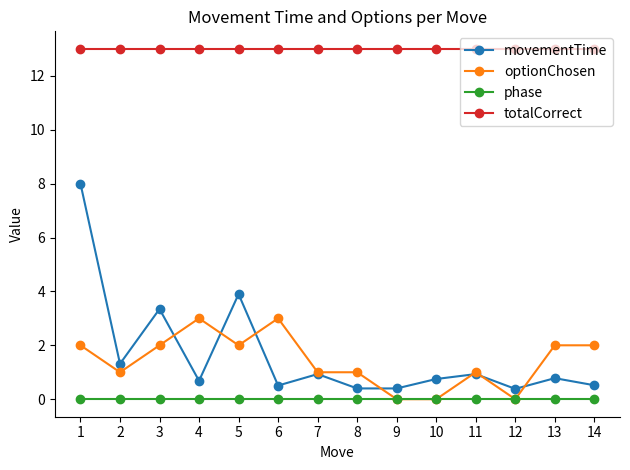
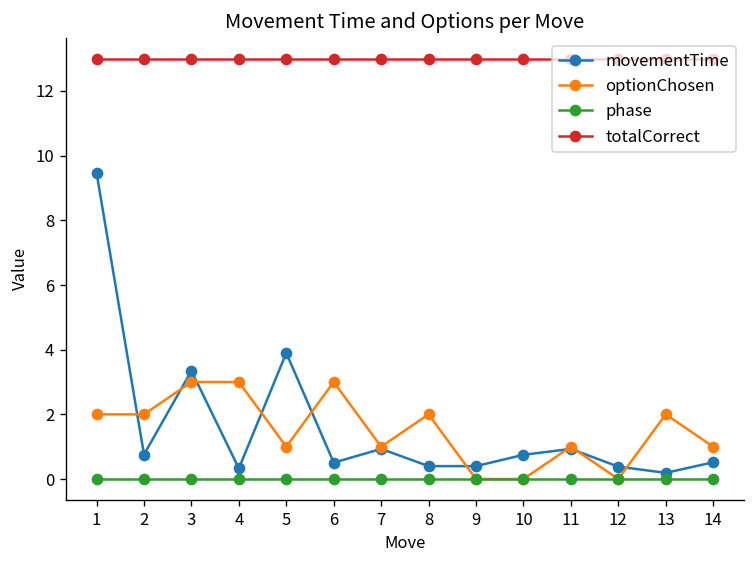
movementTime, 1: 8.0 -> 9.5
movementTime, 2: 1.3 -> 0.8
optionChosen, 2: 1 -> 2
optionChosen, 3: 2 -> 3
movementTime, 4: 0.7 -> 0.3
optionChosen, 5: 2 -> 1
optionChosen, 8: 1 -> 2
movementTime, 13: 0.8 -> 0.2
optionChosen, 14: 2 -> 1
